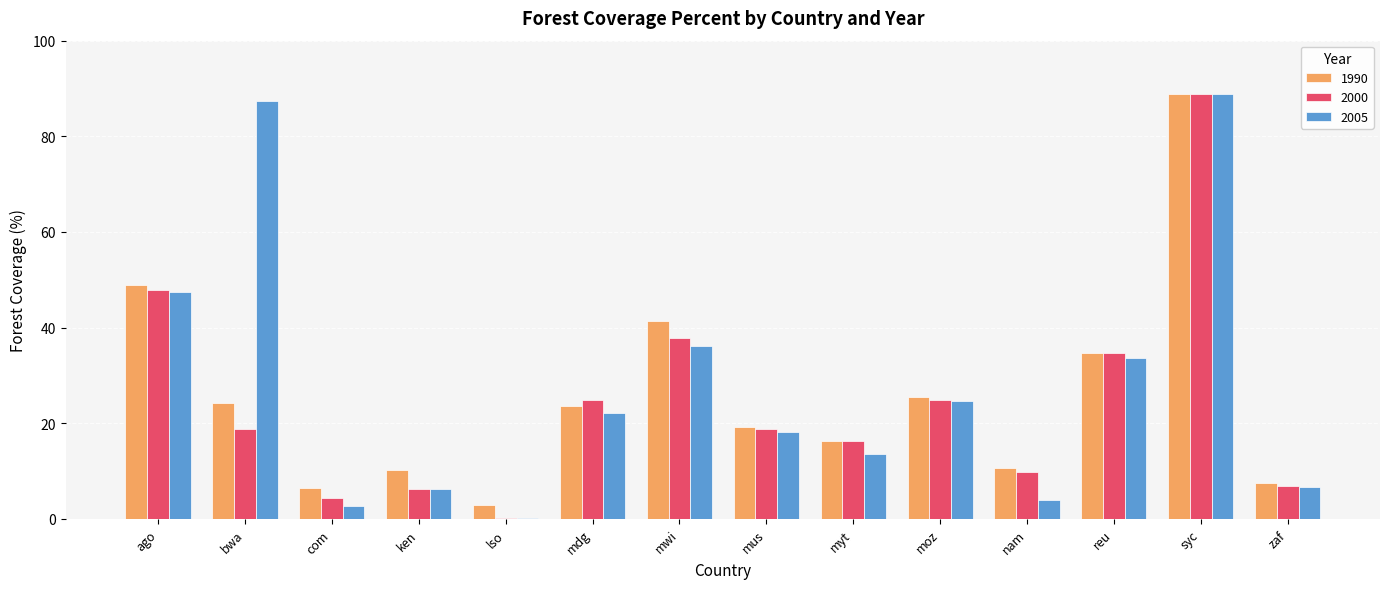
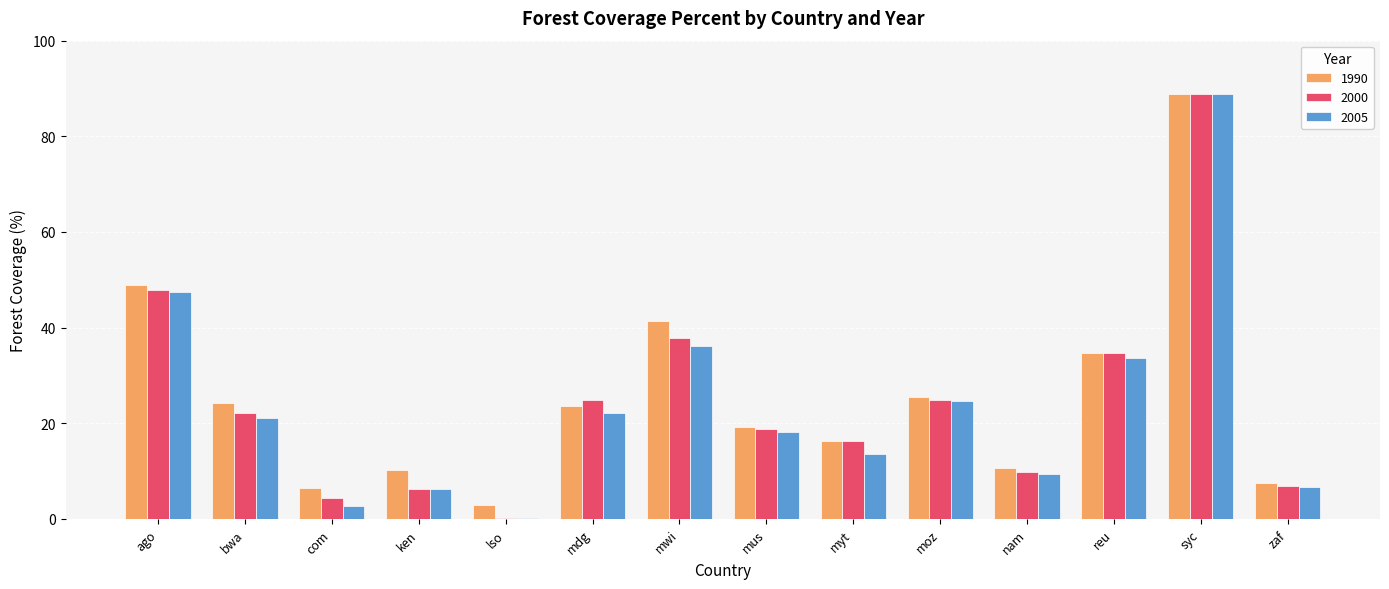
2000, bwa: 19 -> 22
2005, bwa: 87 -> 21
2005, nam: 4 -> 9
